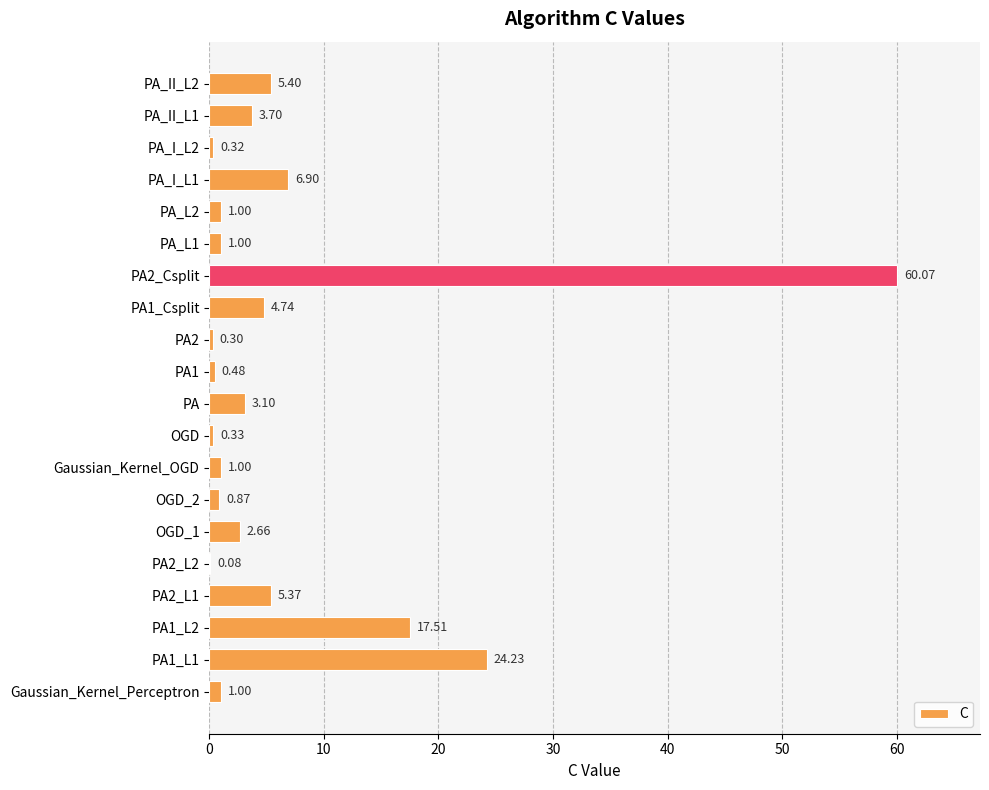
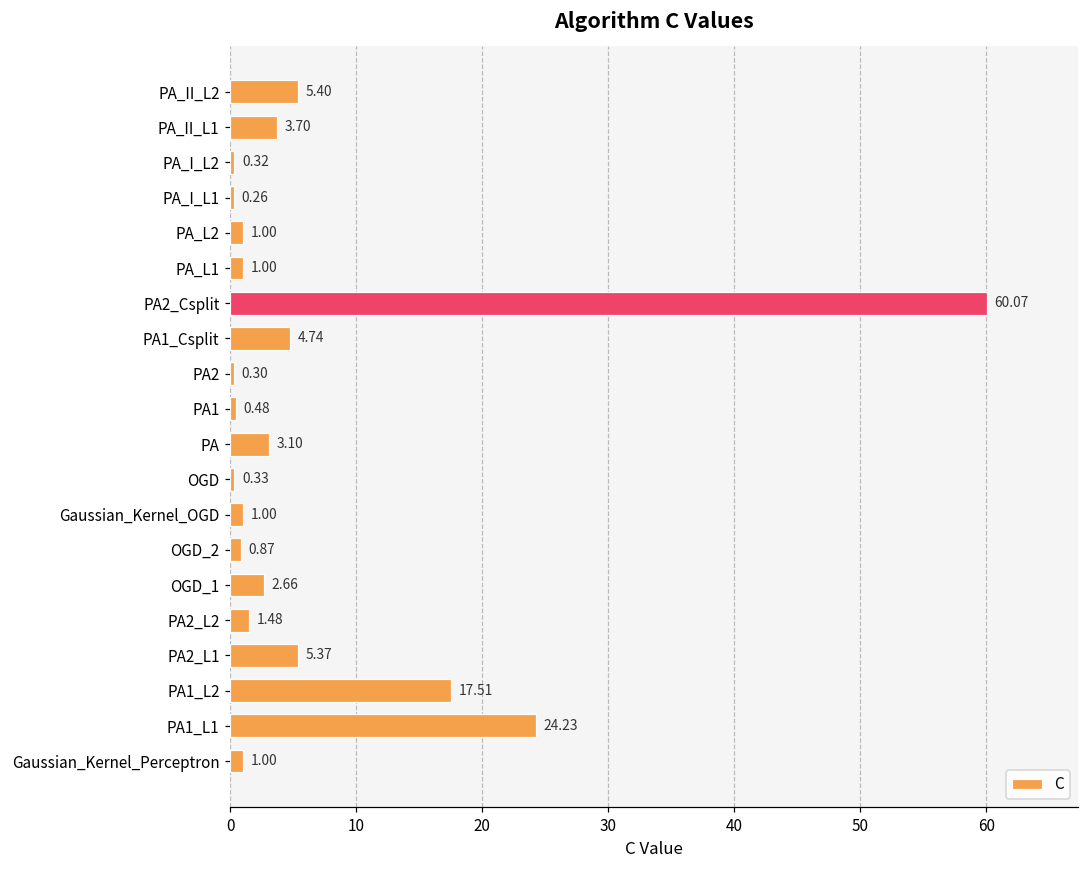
PA_I_L1: 6.90 -> 0.26
PA2_L2: 0.08 -> 1.48
